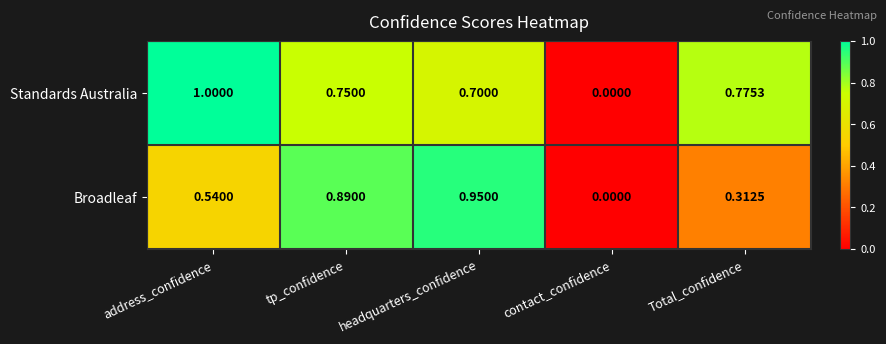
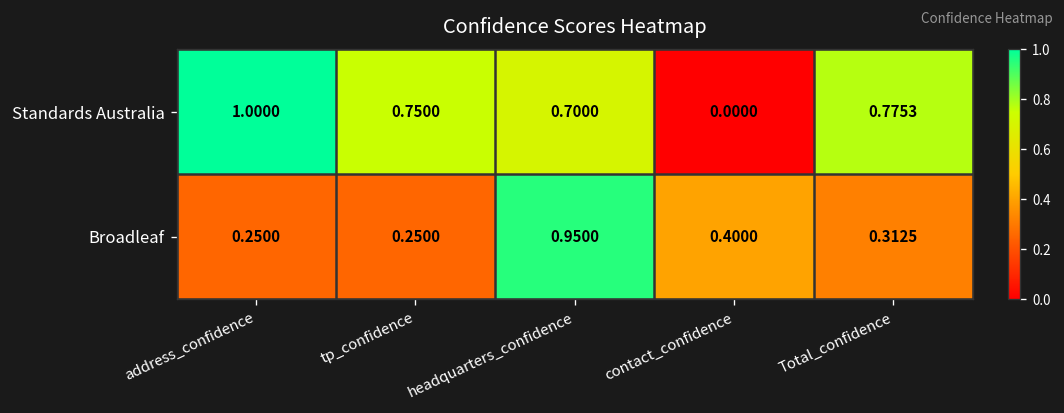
Broadleaf, address_confidence: 0.5400 -> 0.2500
Broadleaf, tp_confidence: 0.8900 -> 0.2500
Broadleaf, contact_confidence: 0.0000 -> 0.4000
